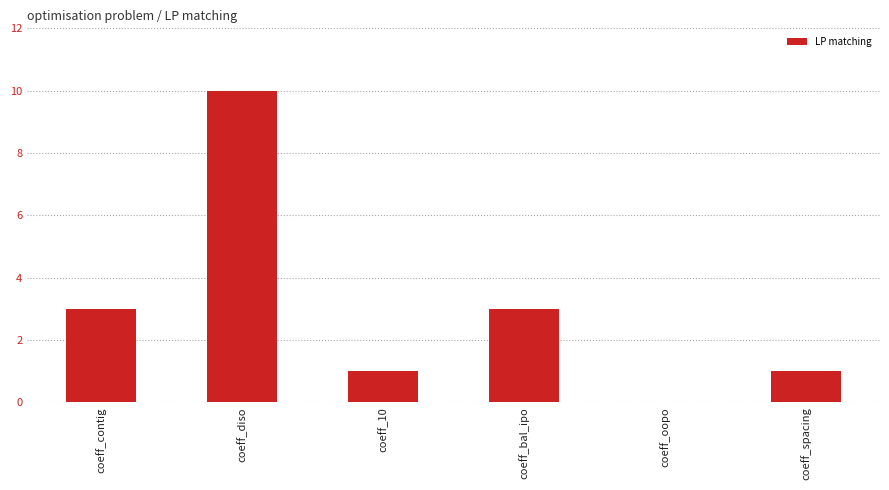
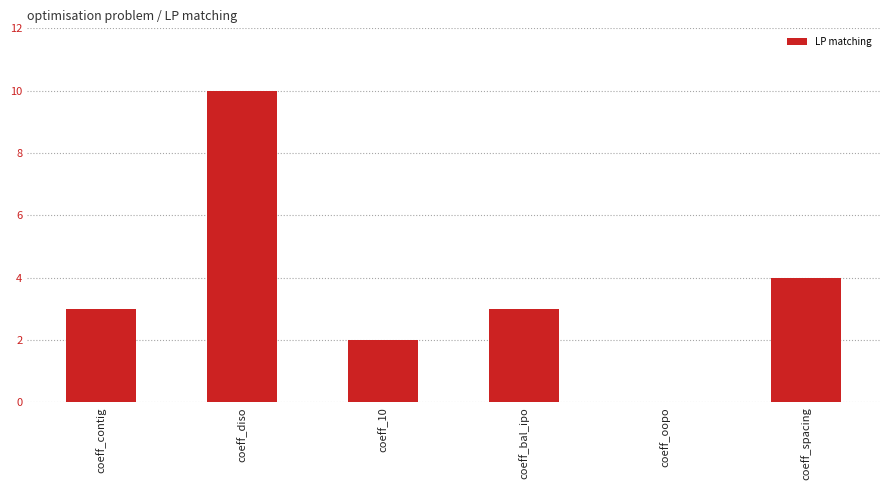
coeff_10: 1 -> 2
coeff_spacing: 1 -> 4
